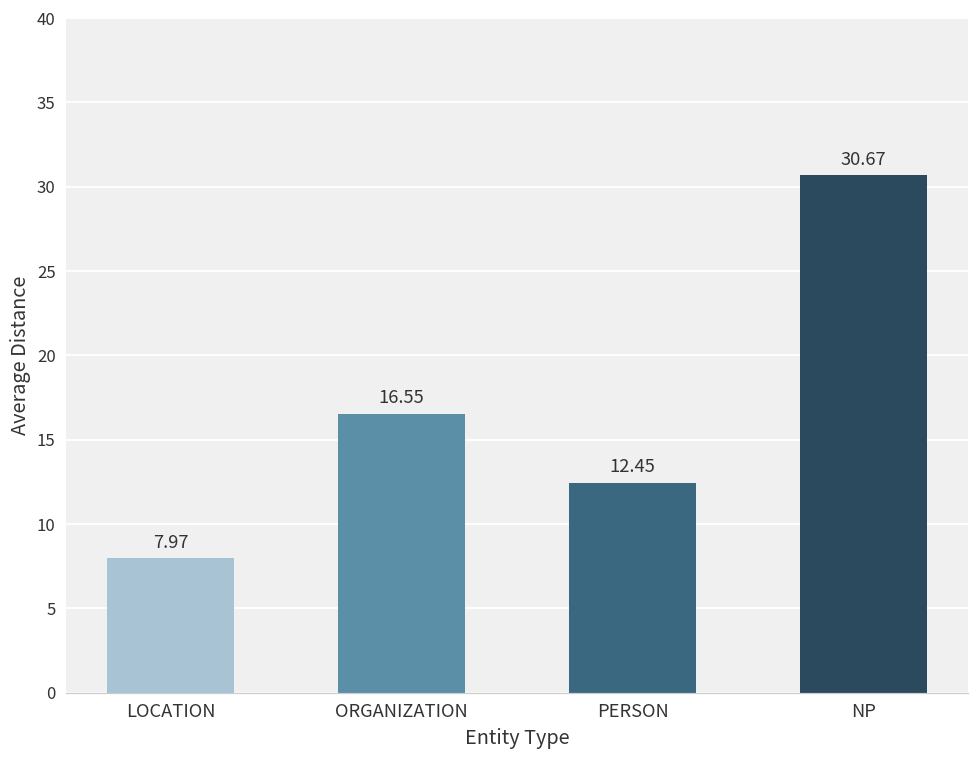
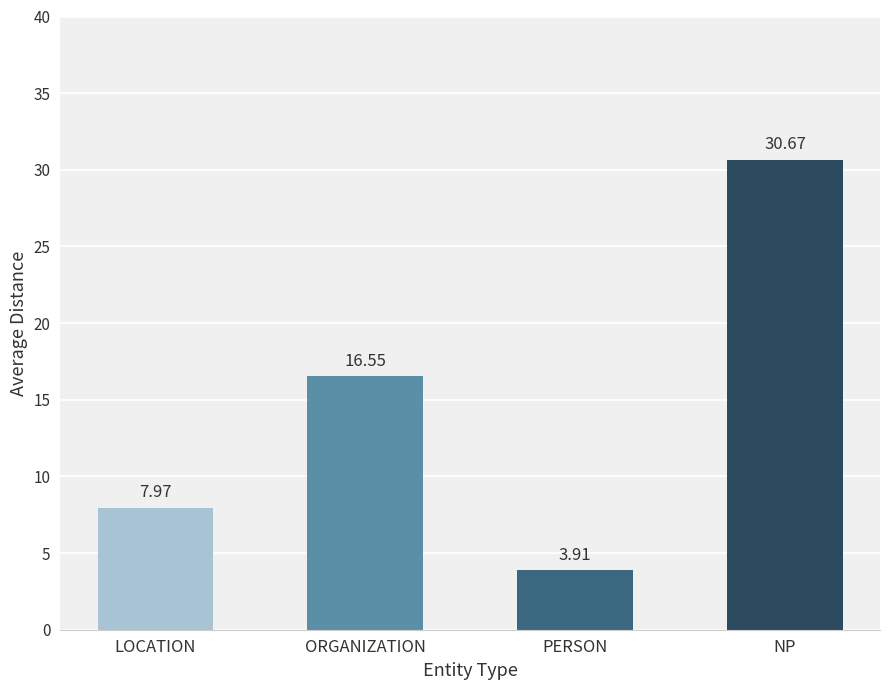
PERSON: 12.45 -> 3.91
